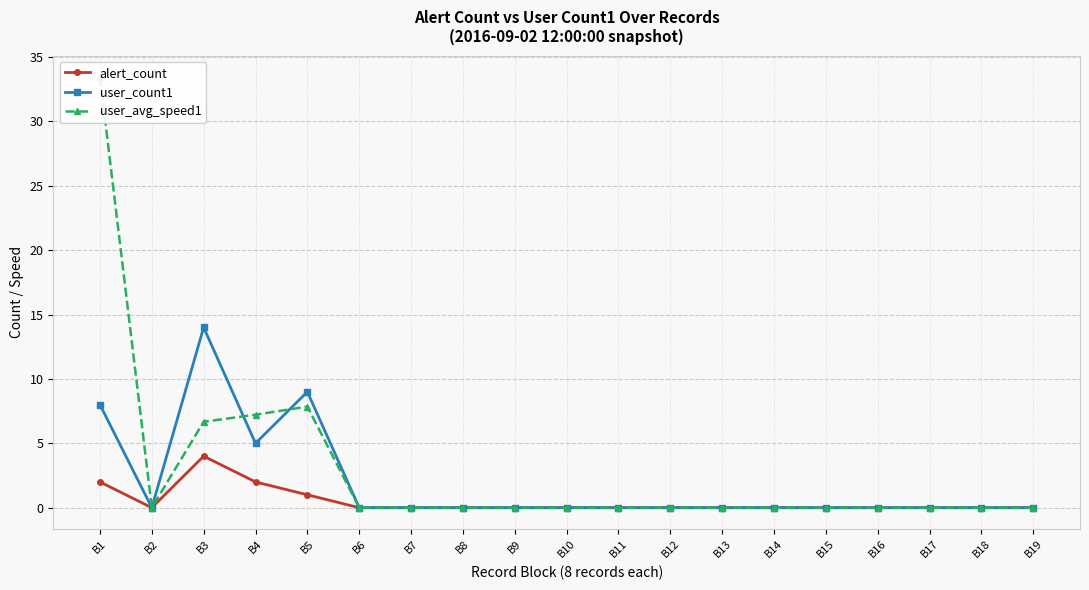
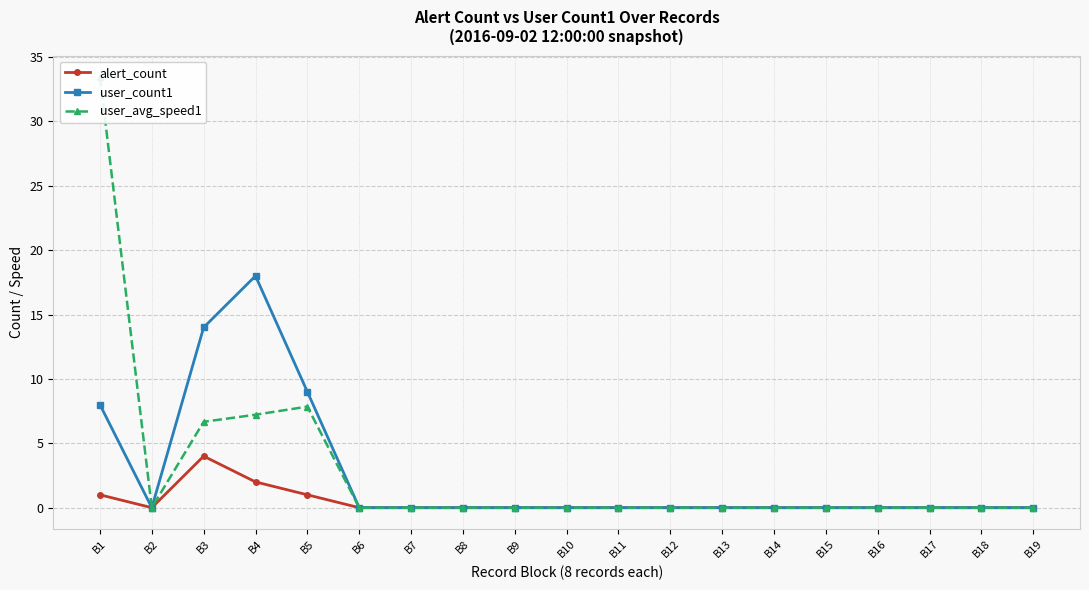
alert_count, B1: 2 -> 1
user_count1, B4: 5 -> 18
